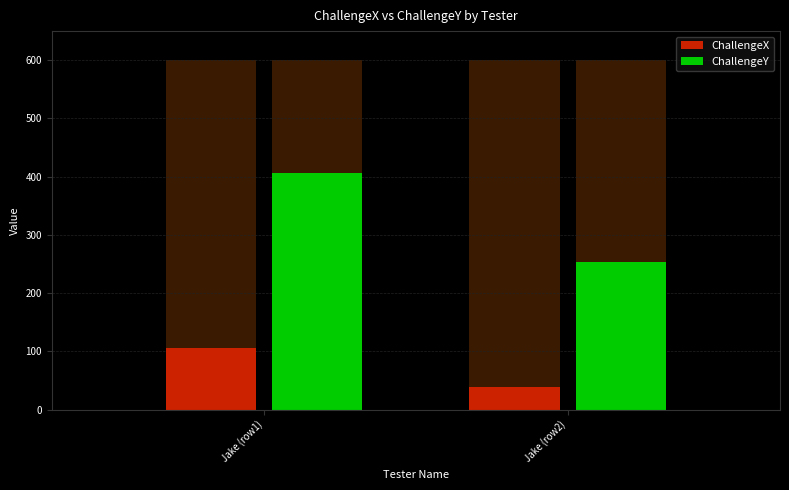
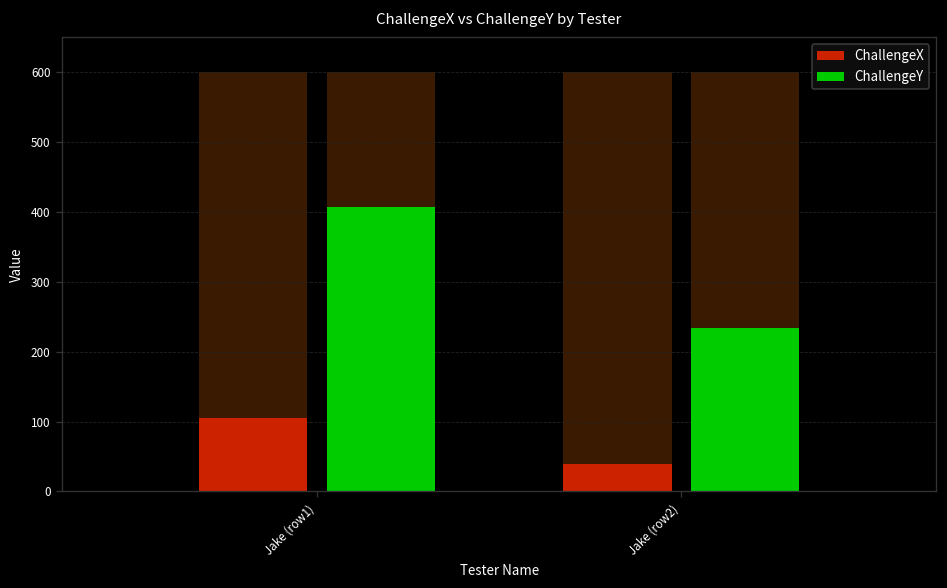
ChallengeY, Jake (row2): 250 -> 230
